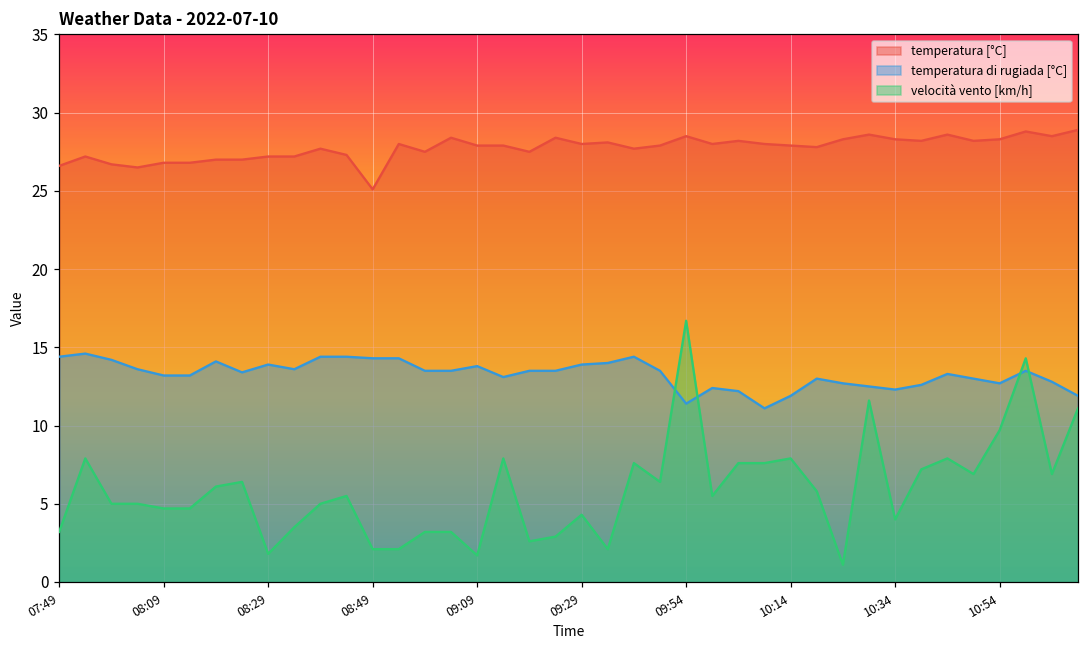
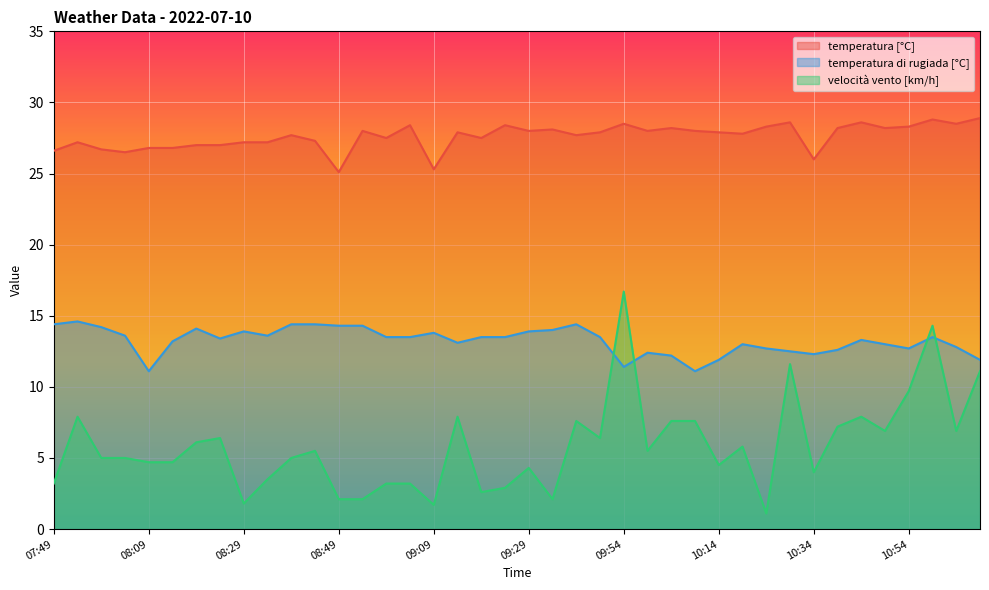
temperatura di rugiada [°C], 08:09: 13.2 -> 11.1
temperatura [°C], 09:09: 27.9 -> 25.3
velocità vento [km/h], 10:14: 7.9 -> 4.5
temperatura [°C], 10:34: 28.3 -> 26.0
